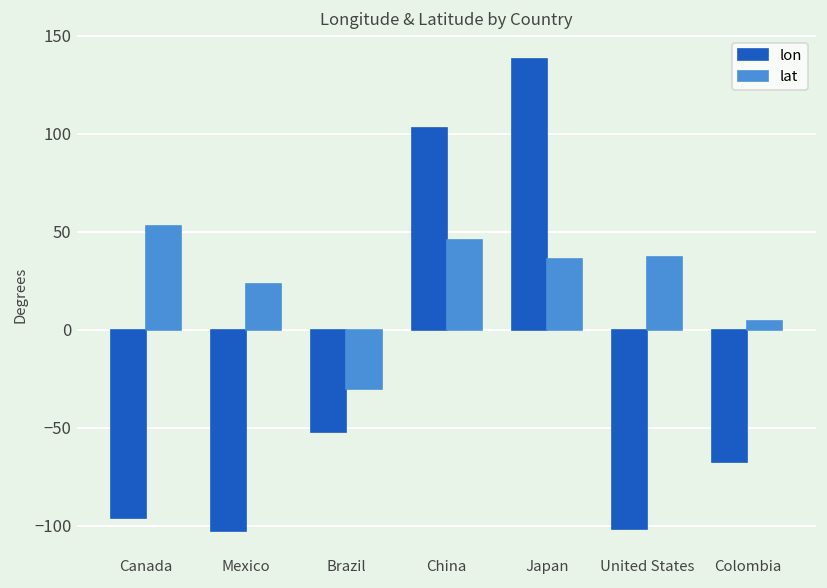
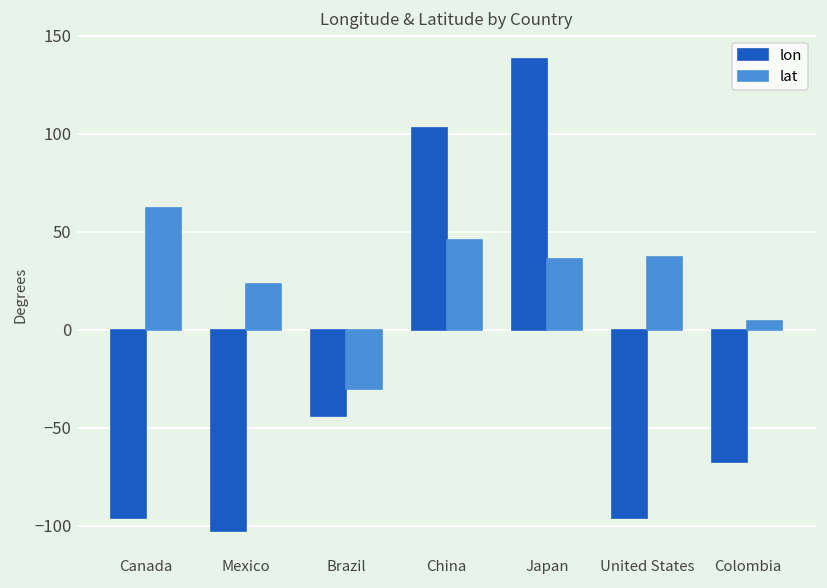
lat, Canada: 53 -> 62
lon, Brazil: -52 -> -44
lon, United States: -102 -> -96
